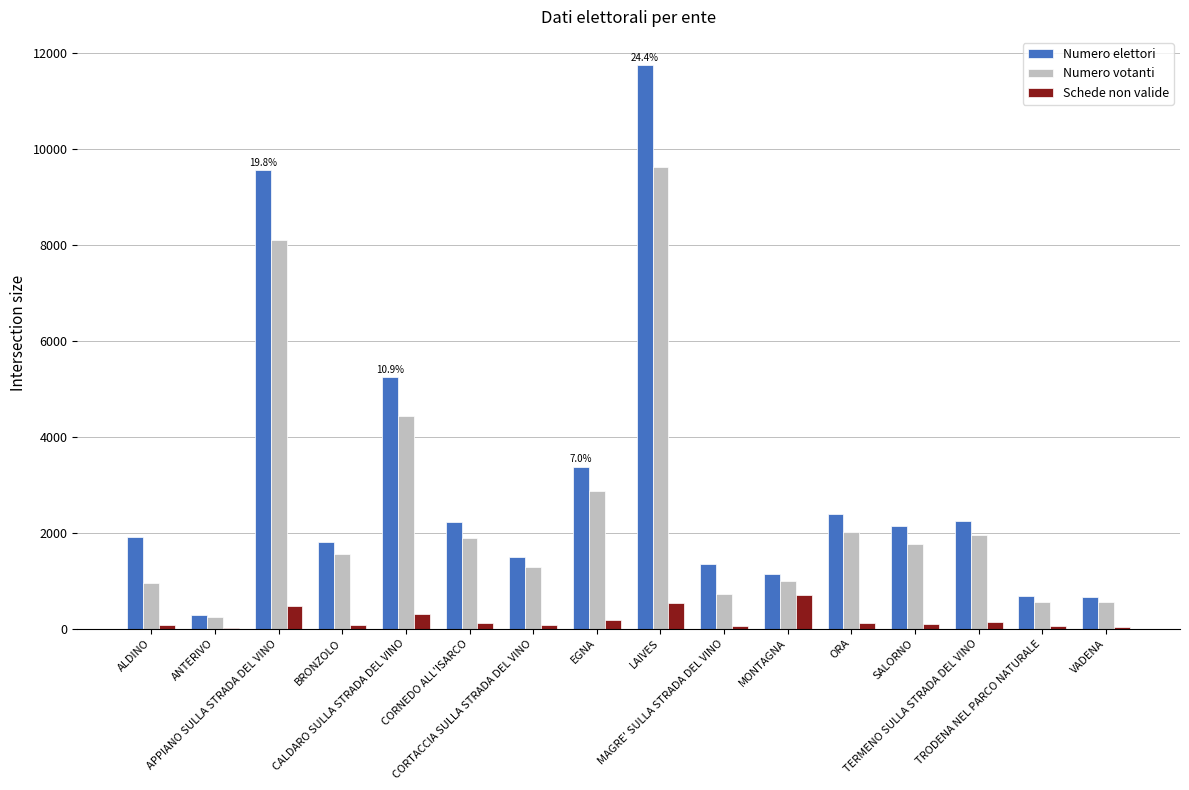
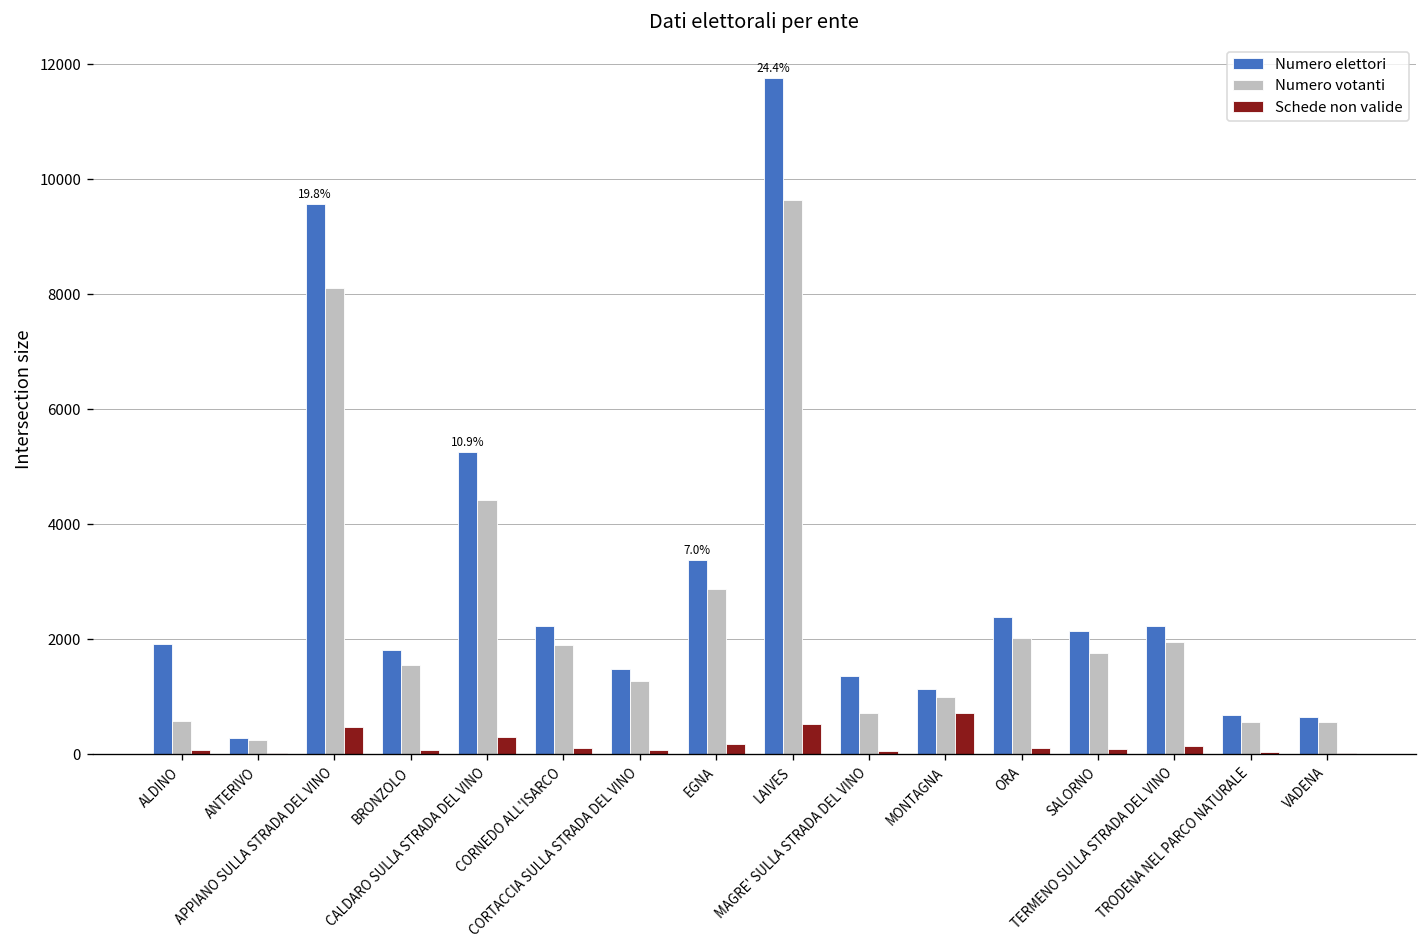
Numero votanti, ALDINO: 900 -> 600
